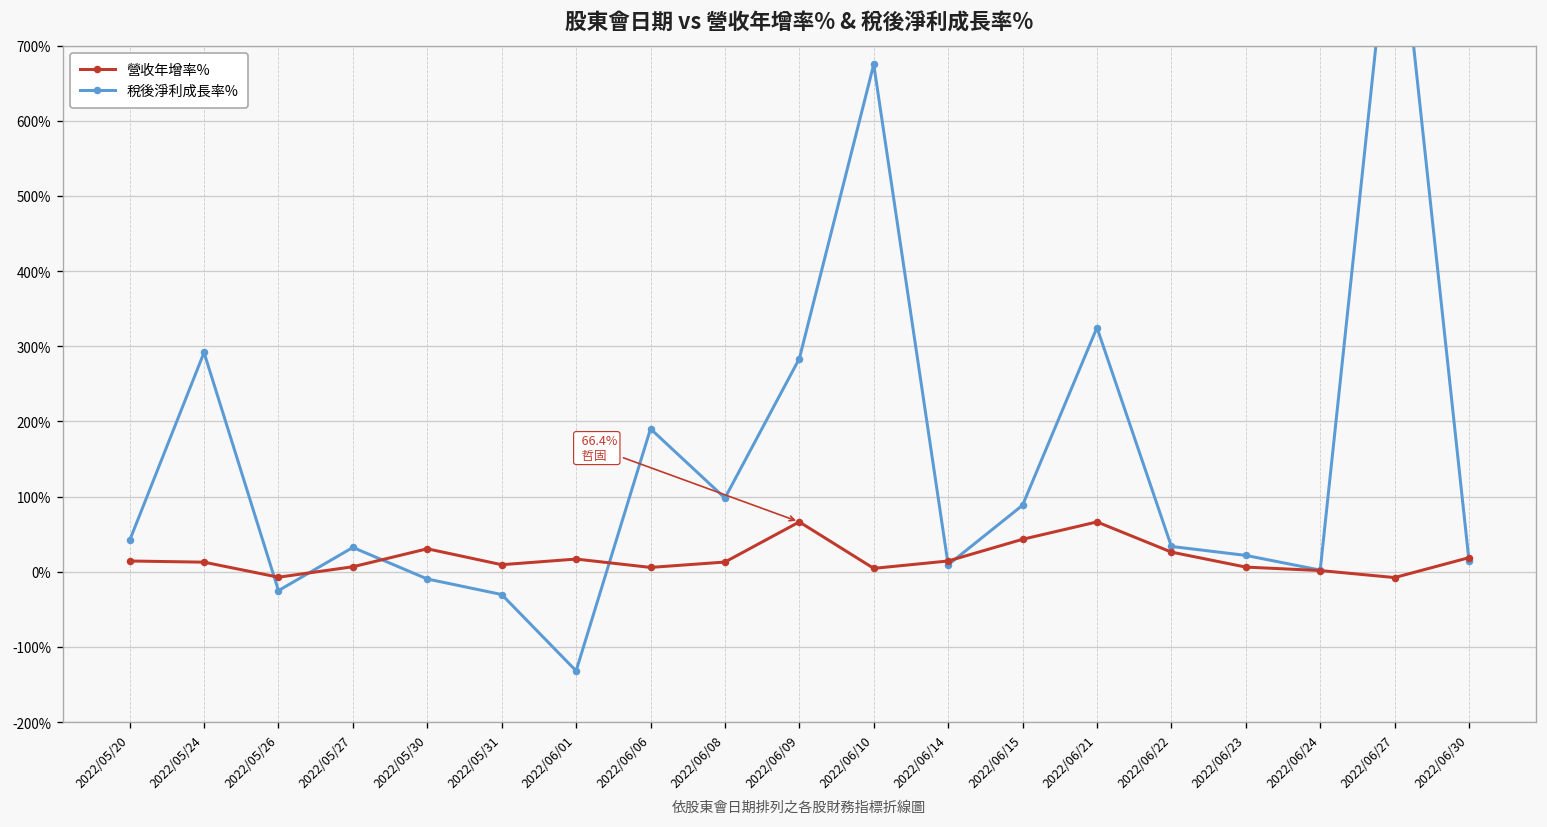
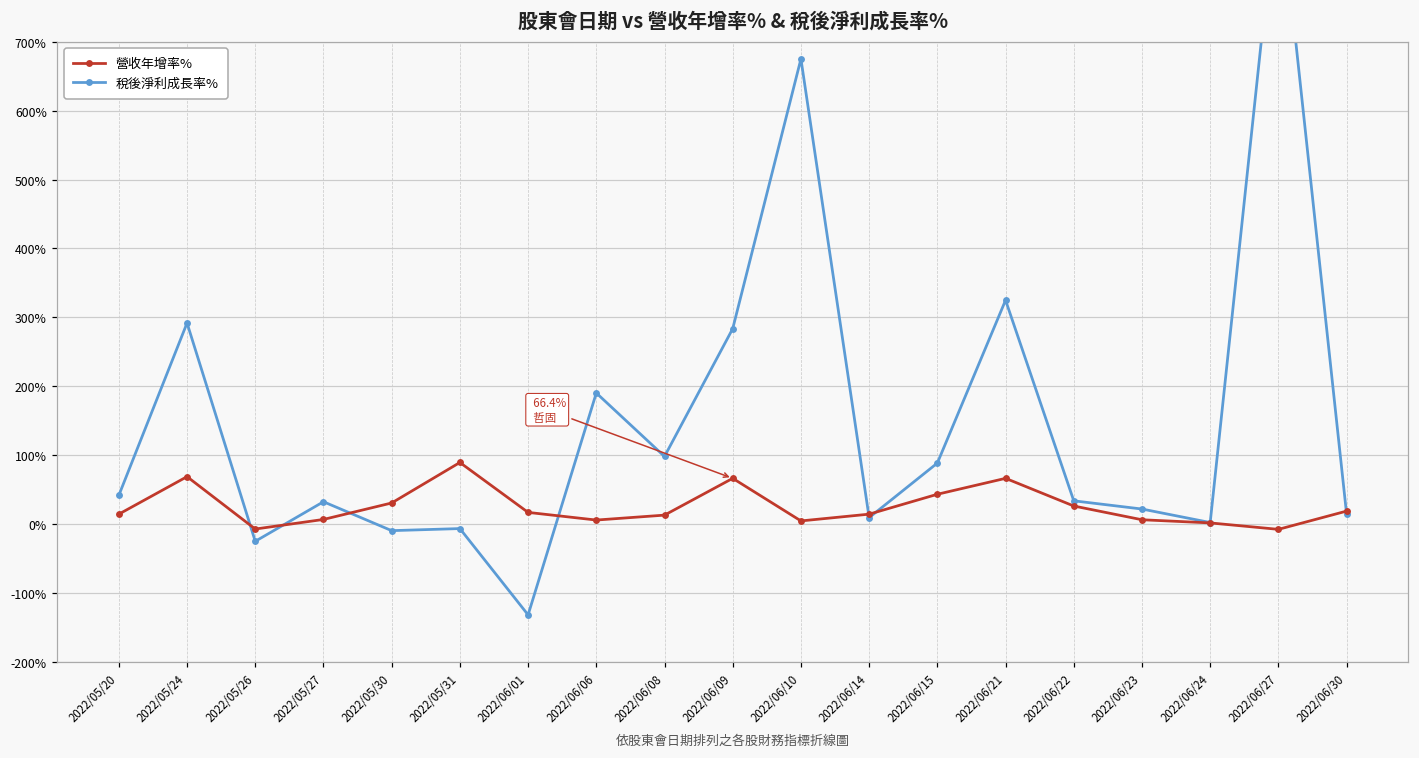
營收年增率%, 2022/05/24: 10% -> 70%
營收年增率%, 2022/05/31: 10% -> 90%
稅後淨利成長率%, 2022/05/31: -30% -> -10%
